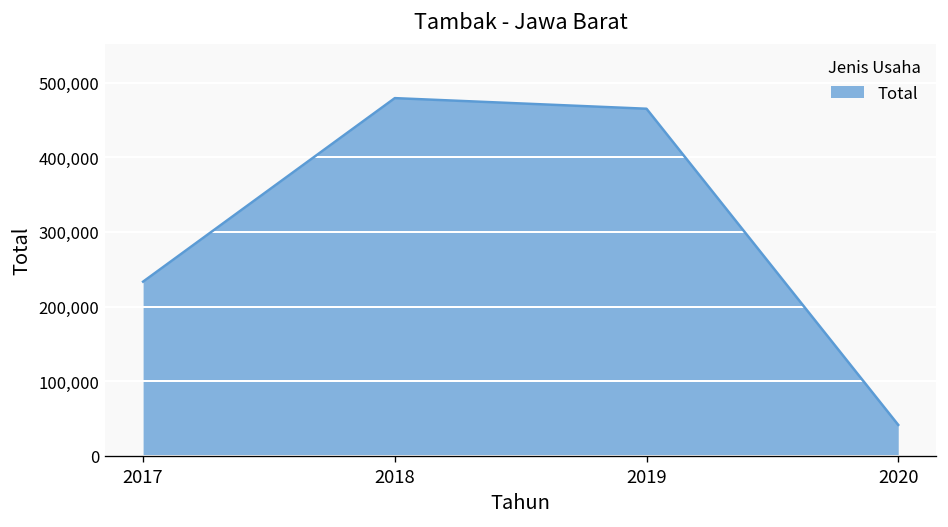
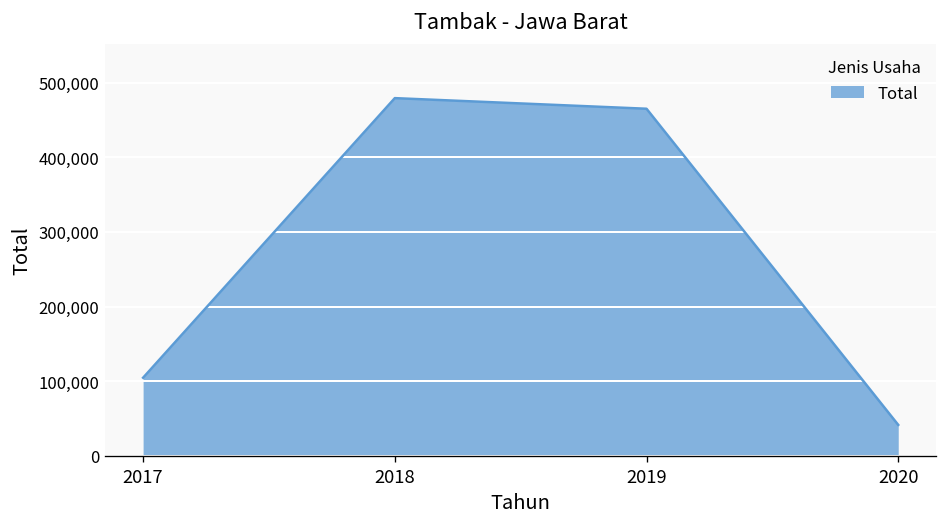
2017: 230,000 -> 100,000
